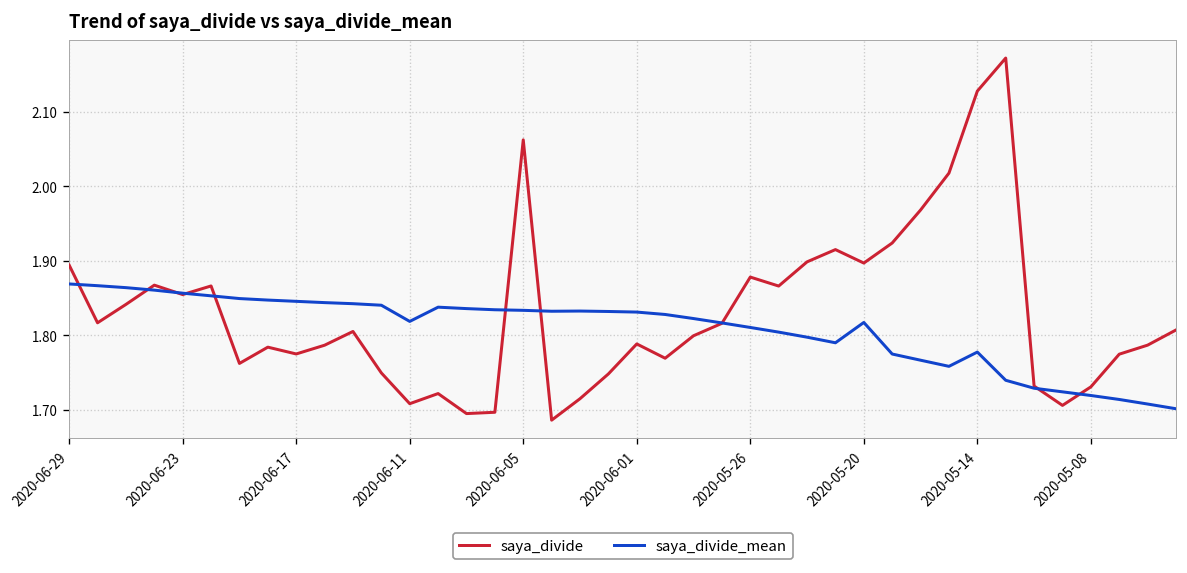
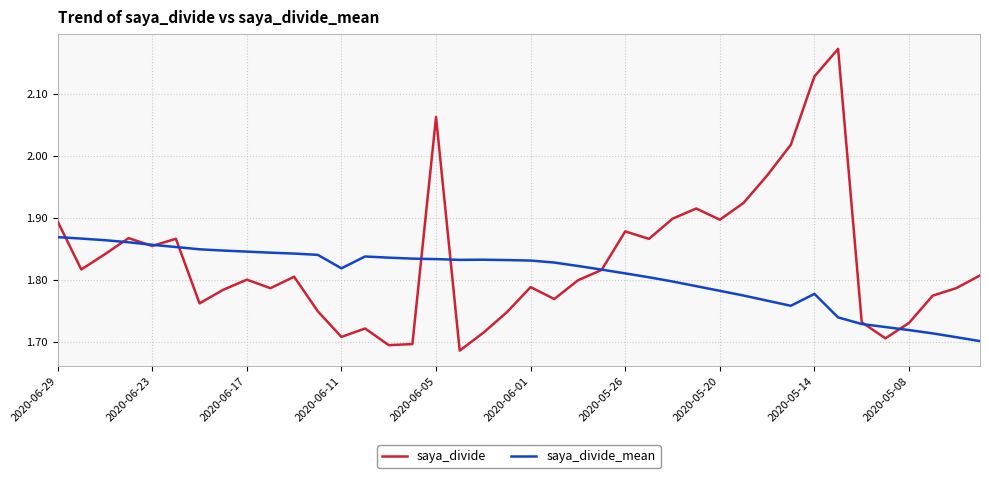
saya_divide, 2020-06-17: 1.77 -> 1.80
saya_divide_mean, 2020-05-20: 1.82 -> 1.78
